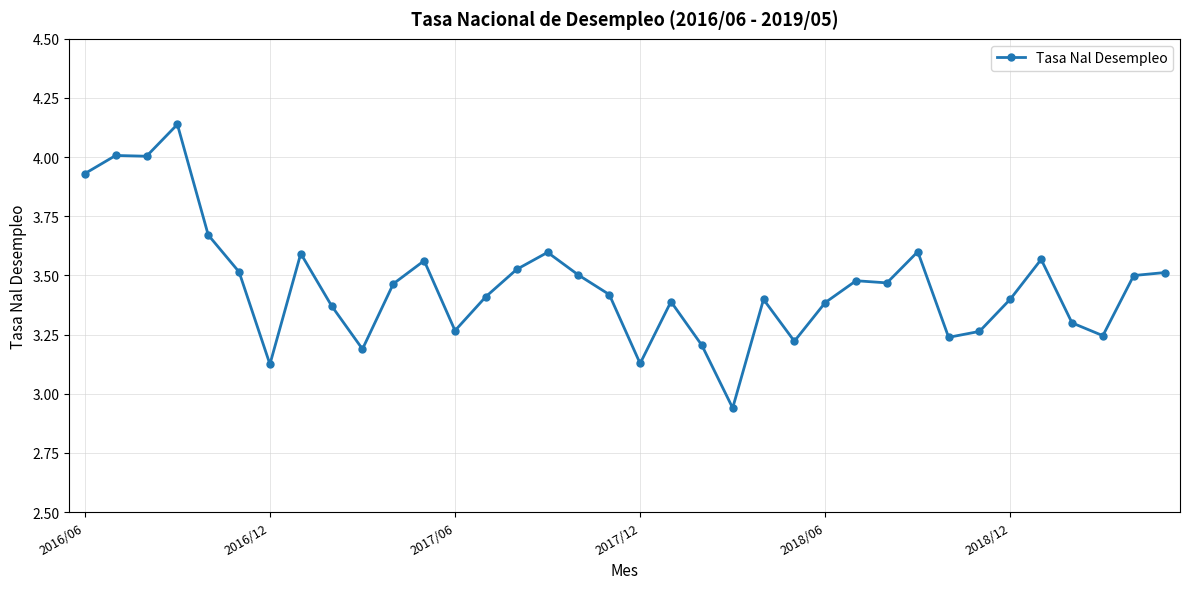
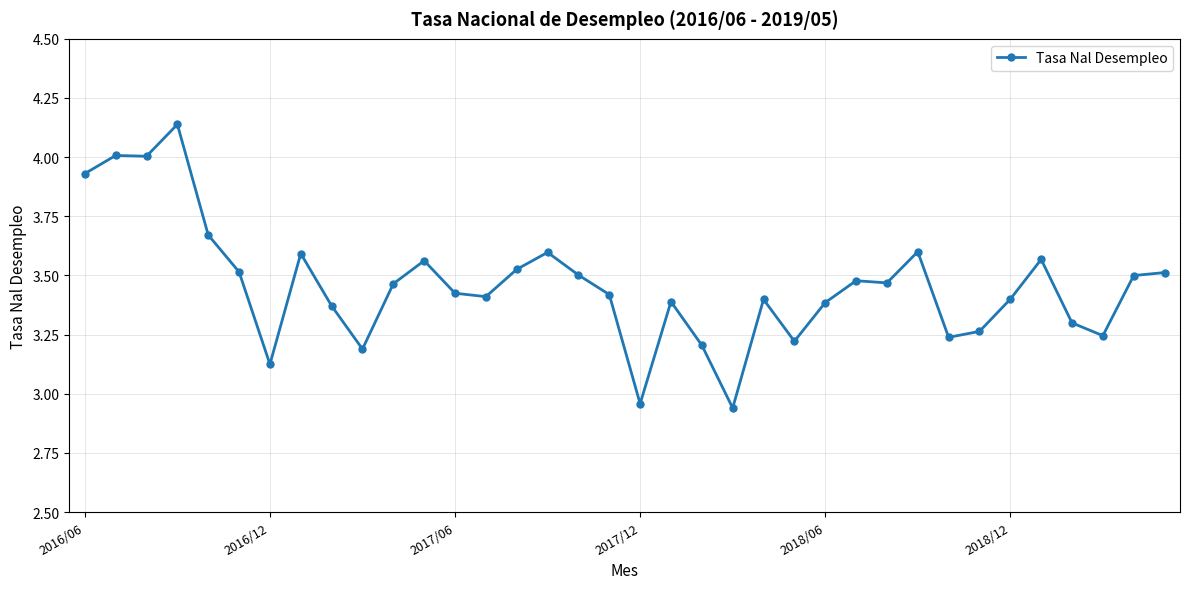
2017/06: 3.27 -> 3.42
2017/12: 3.13 -> 2.96
